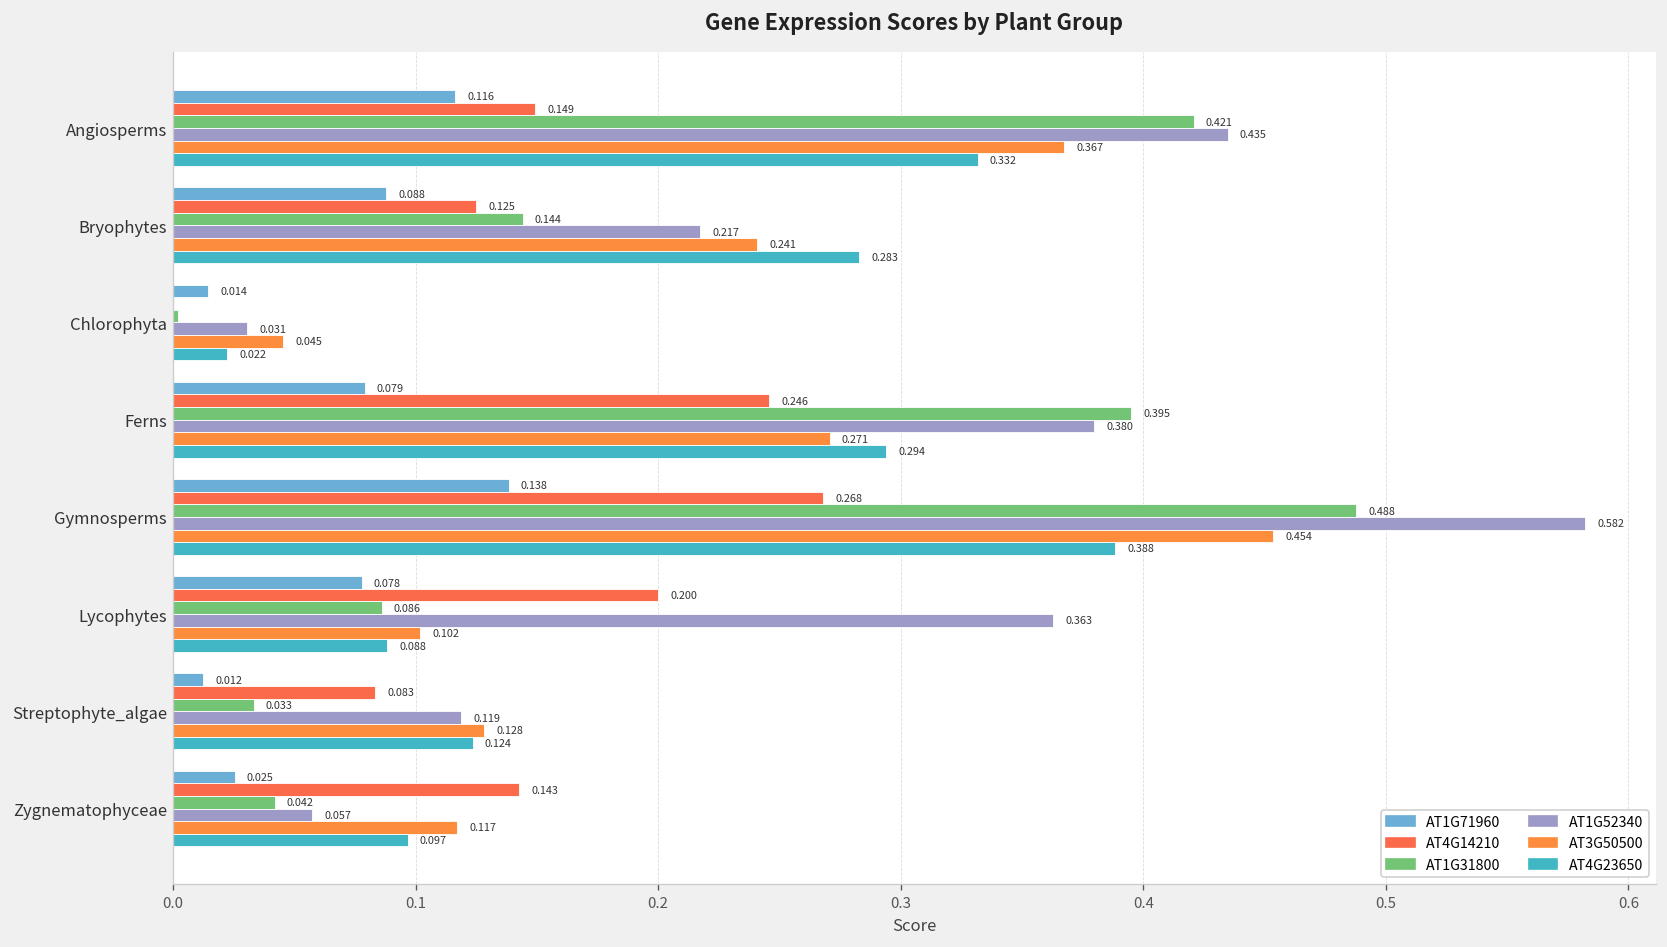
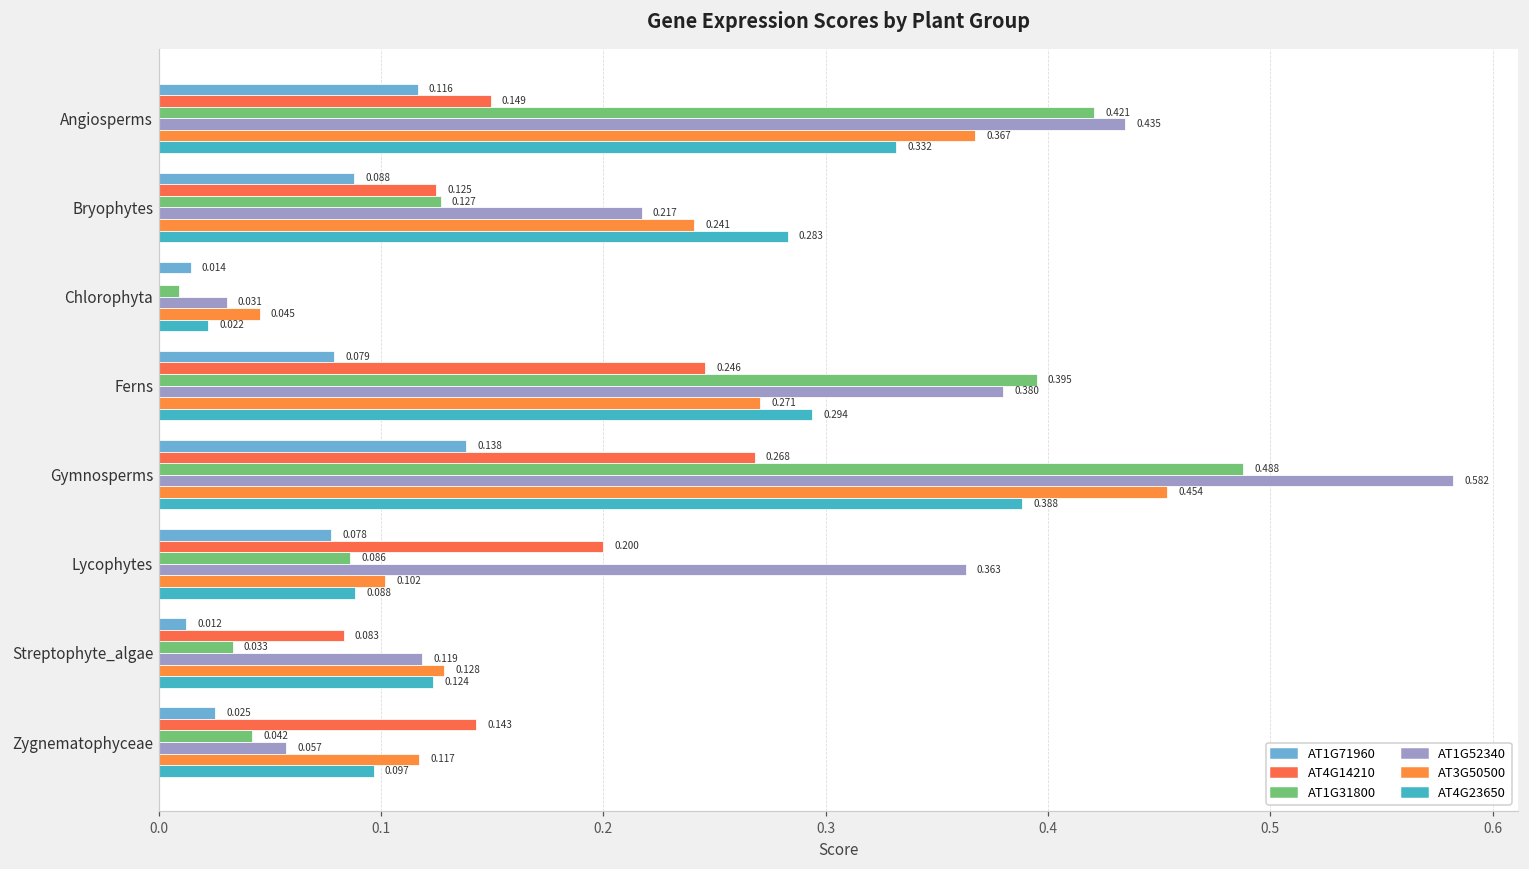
AT1G31800, Bryophytes: 0.144 -> 0.127
AT1G31800, Chlorophyta: 0.002 -> 0.009
